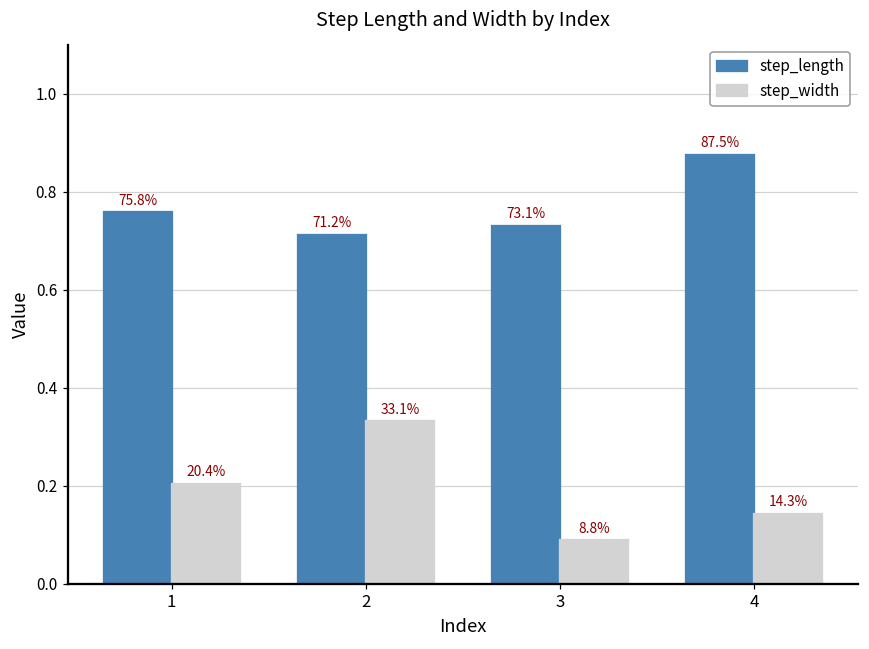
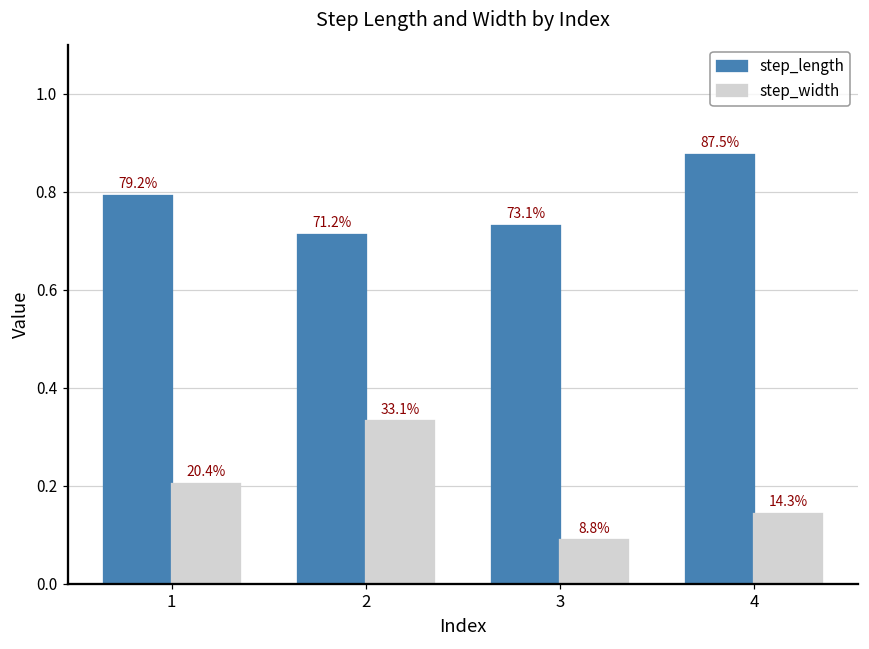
step_length, 1: 75.8% -> 79.2%
